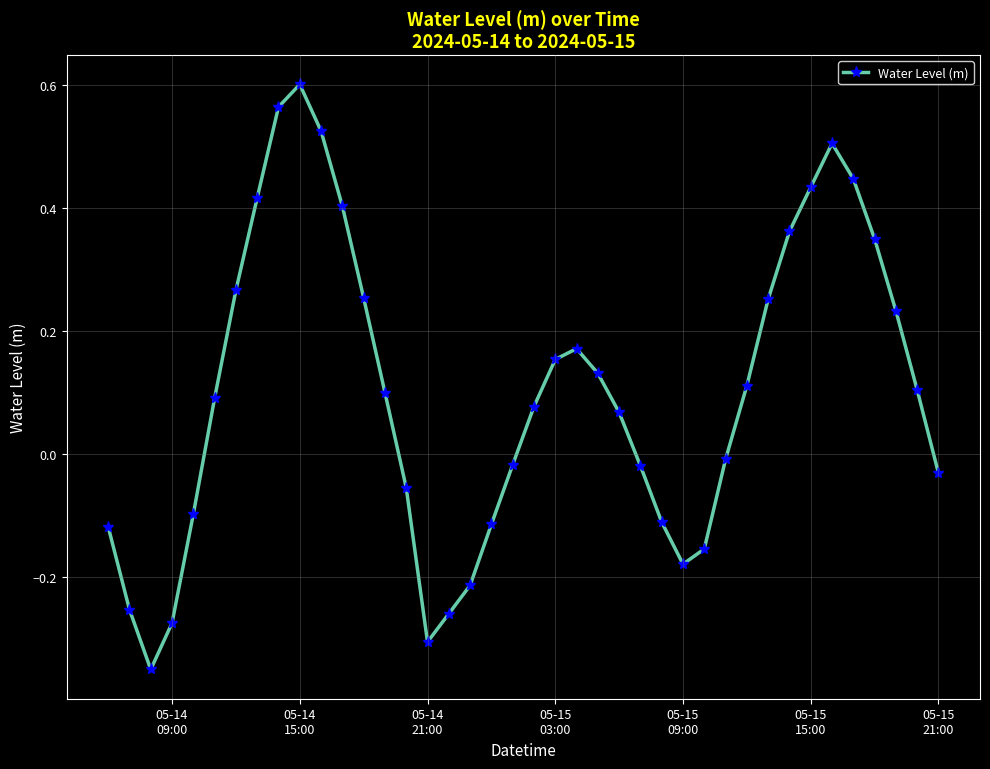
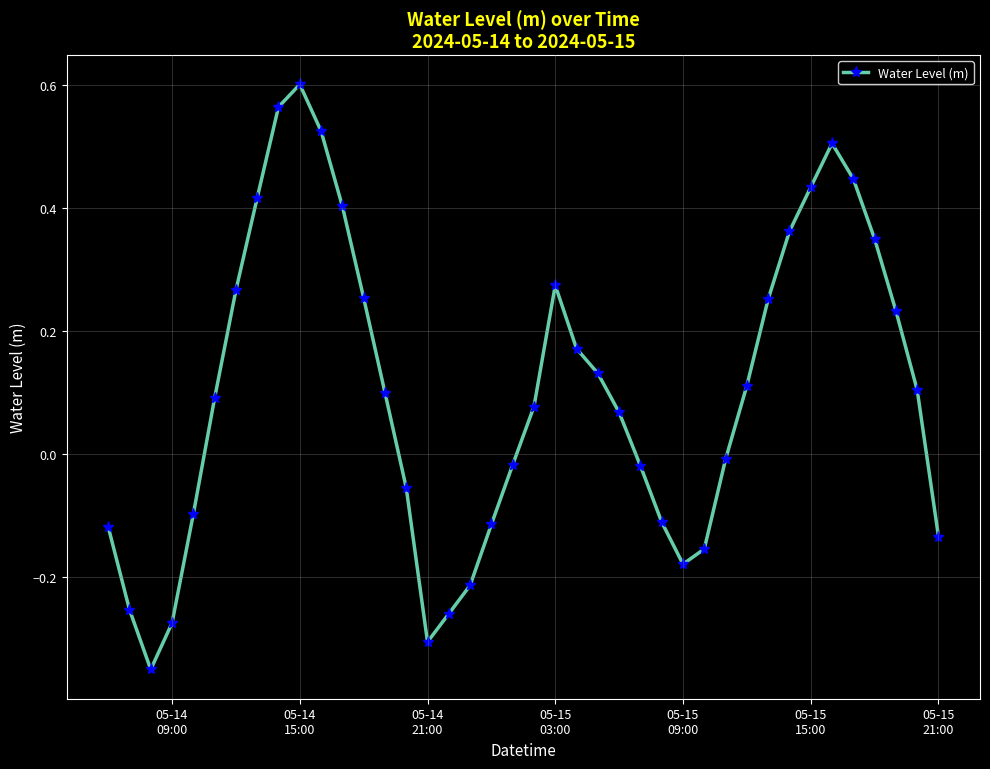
05-15 03:00: 0.15 -> 0.27
05-15 21:00: -0.03 -> -0.13
